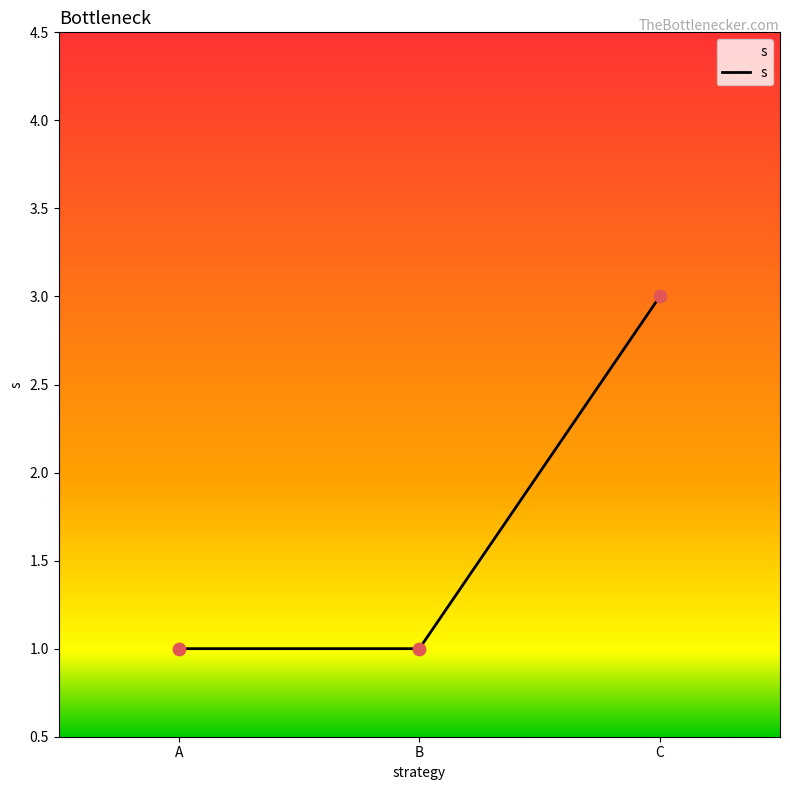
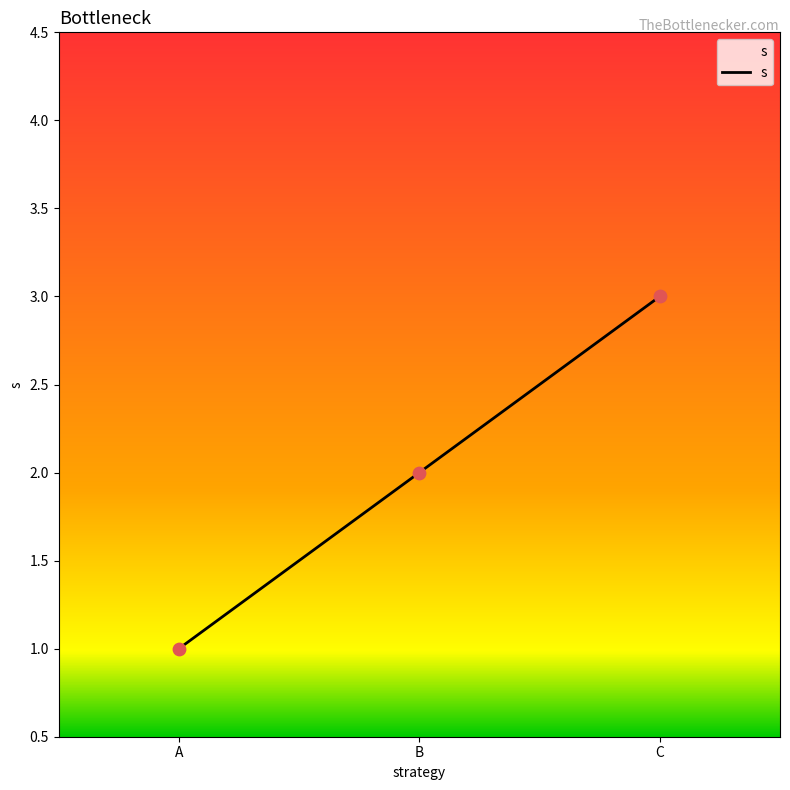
B: 1 -> 2
